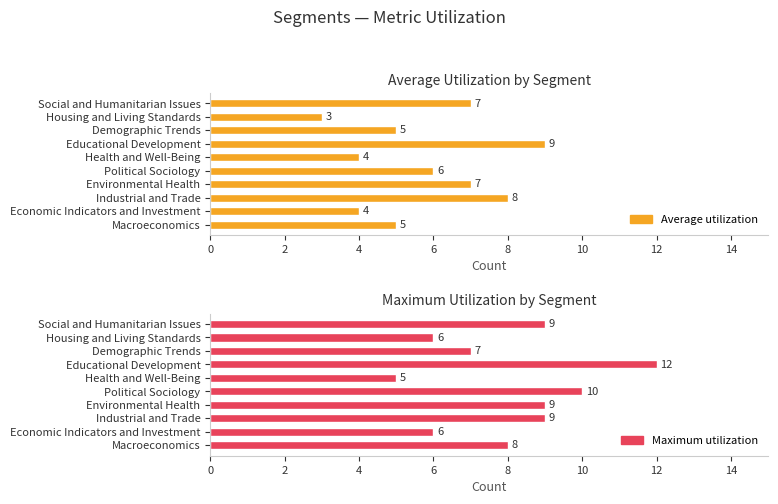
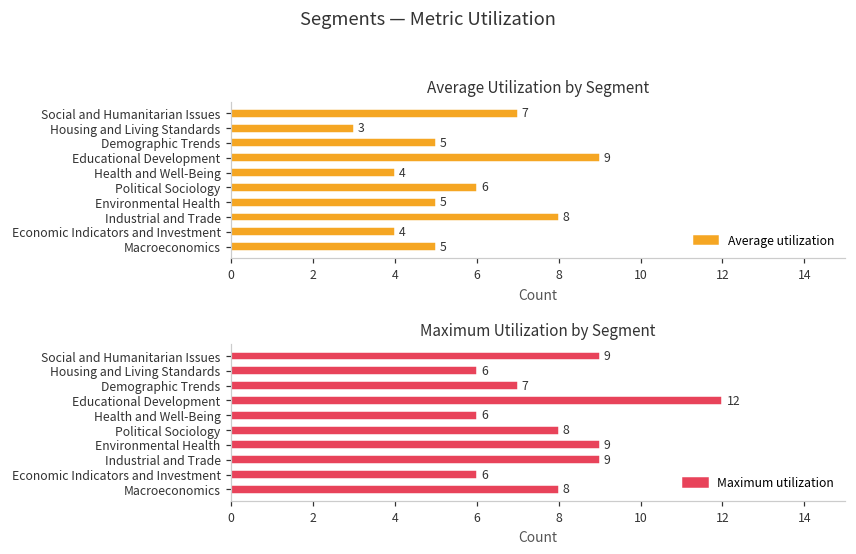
Average Utilization by Segment, Environmental Health: 7 -> 5
Maximum Utilization by Segment, Health and Well-Being: 5 -> 6
Maximum Utilization by Segment, Political Sociology: 10 -> 8
